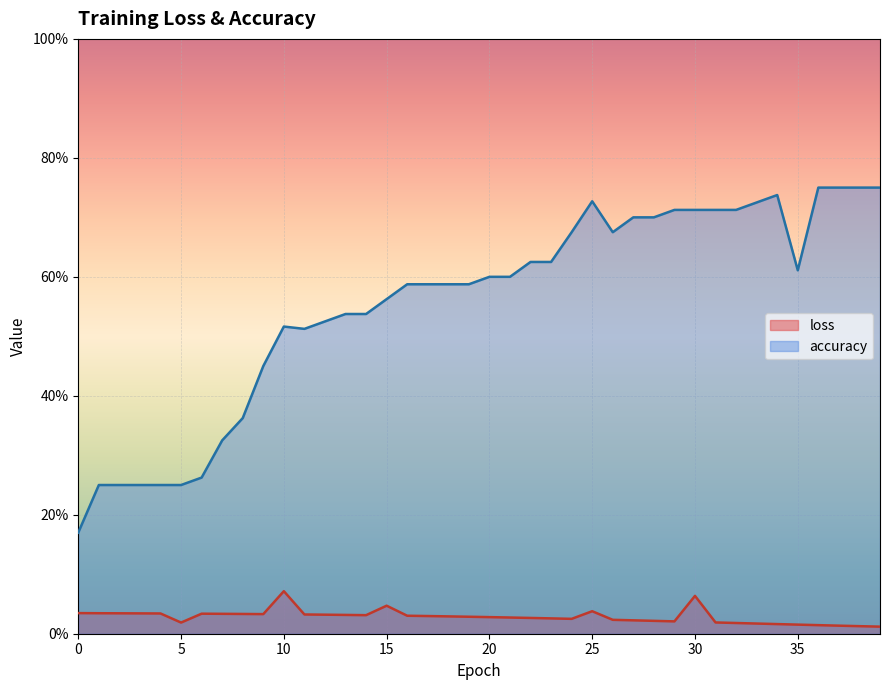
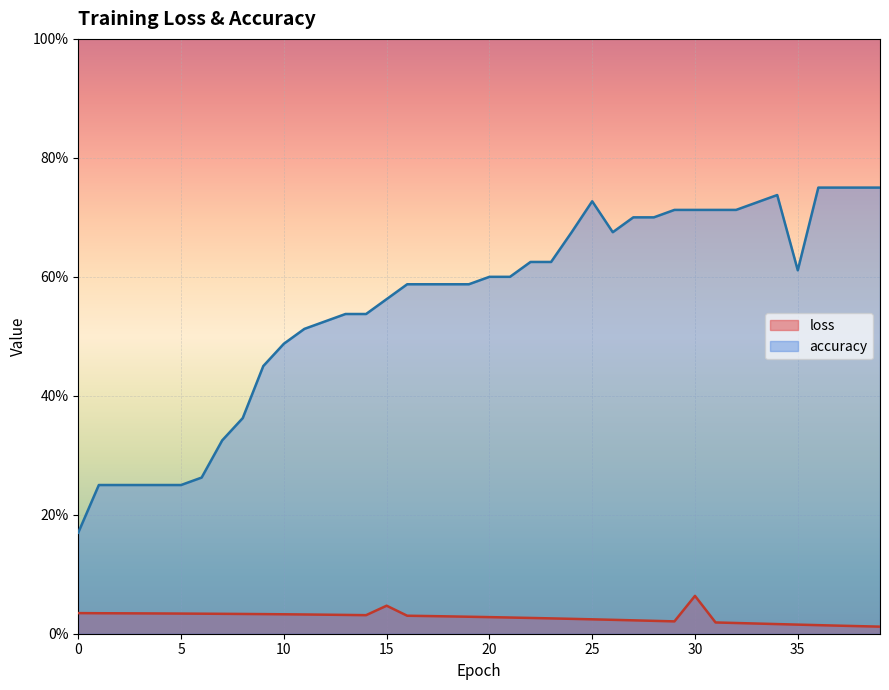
loss, 5: 2% -> 3%
loss, 10: 7% -> 3%
accuracy, 10: 52% -> 49%
loss, 25: 4% -> 2%
